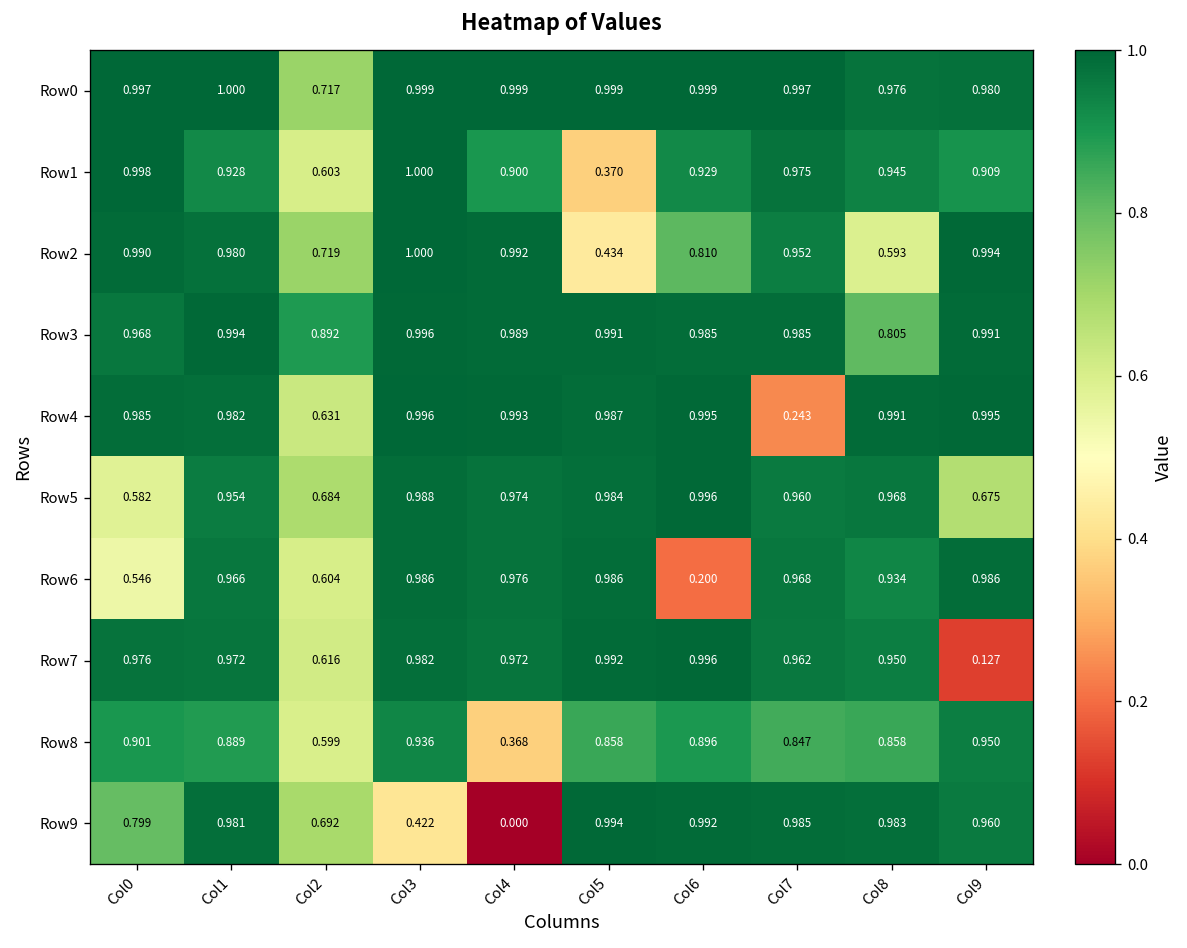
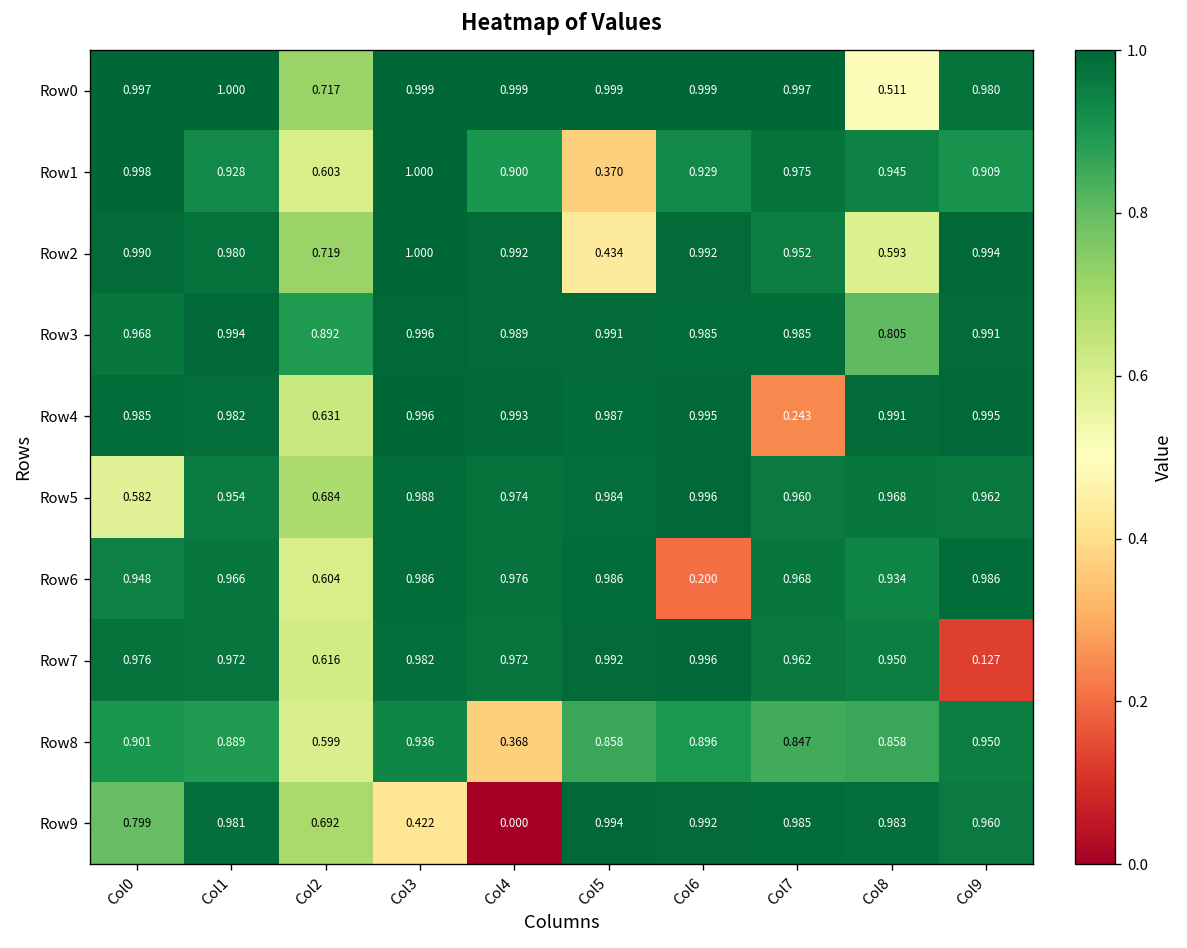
Row0, Col8: 0.976 -> 0.511
Row2, Col6: 0.810 -> 0.992
Row5, Col9: 0.675 -> 0.962
Row6, Col0: 0.546 -> 0.948
